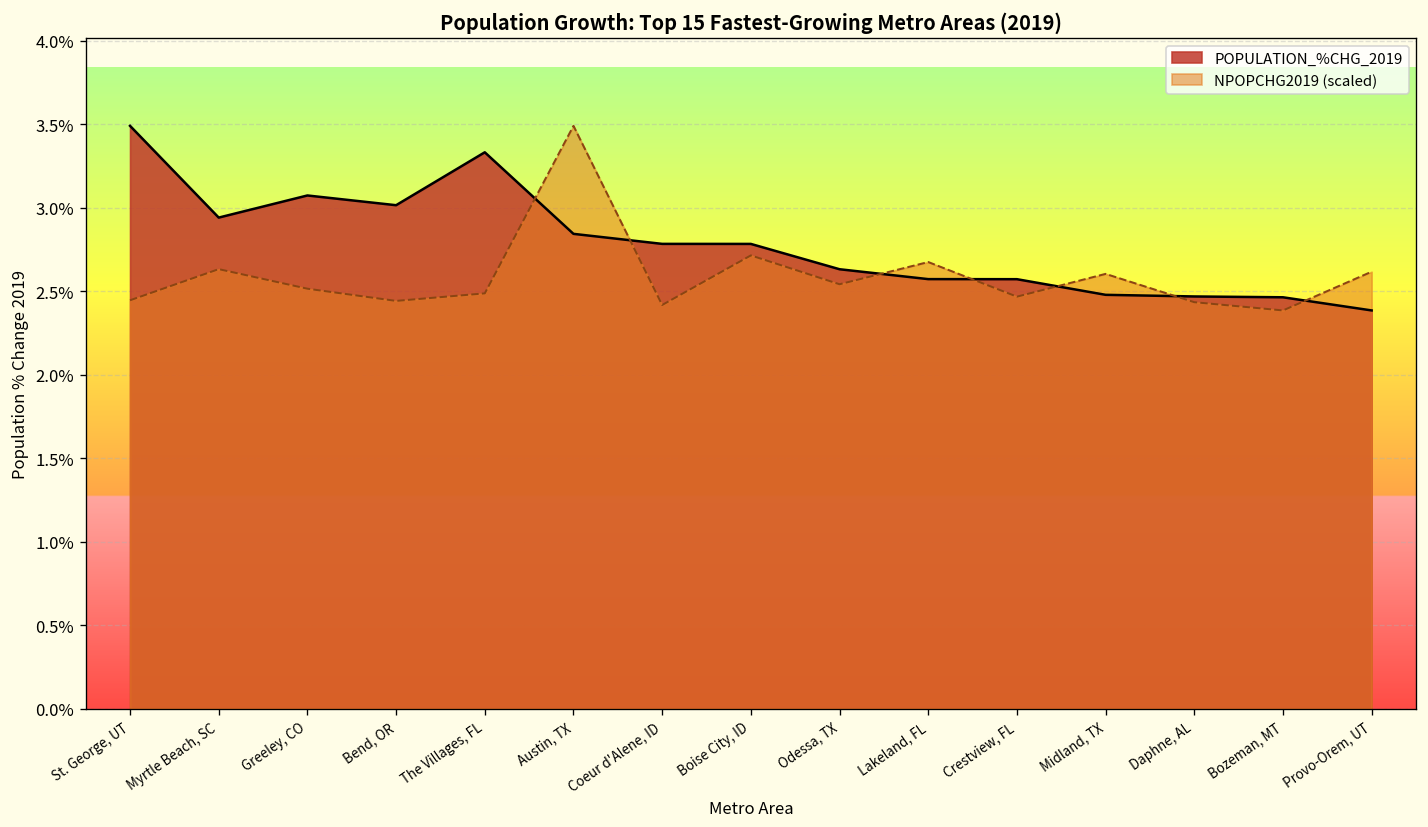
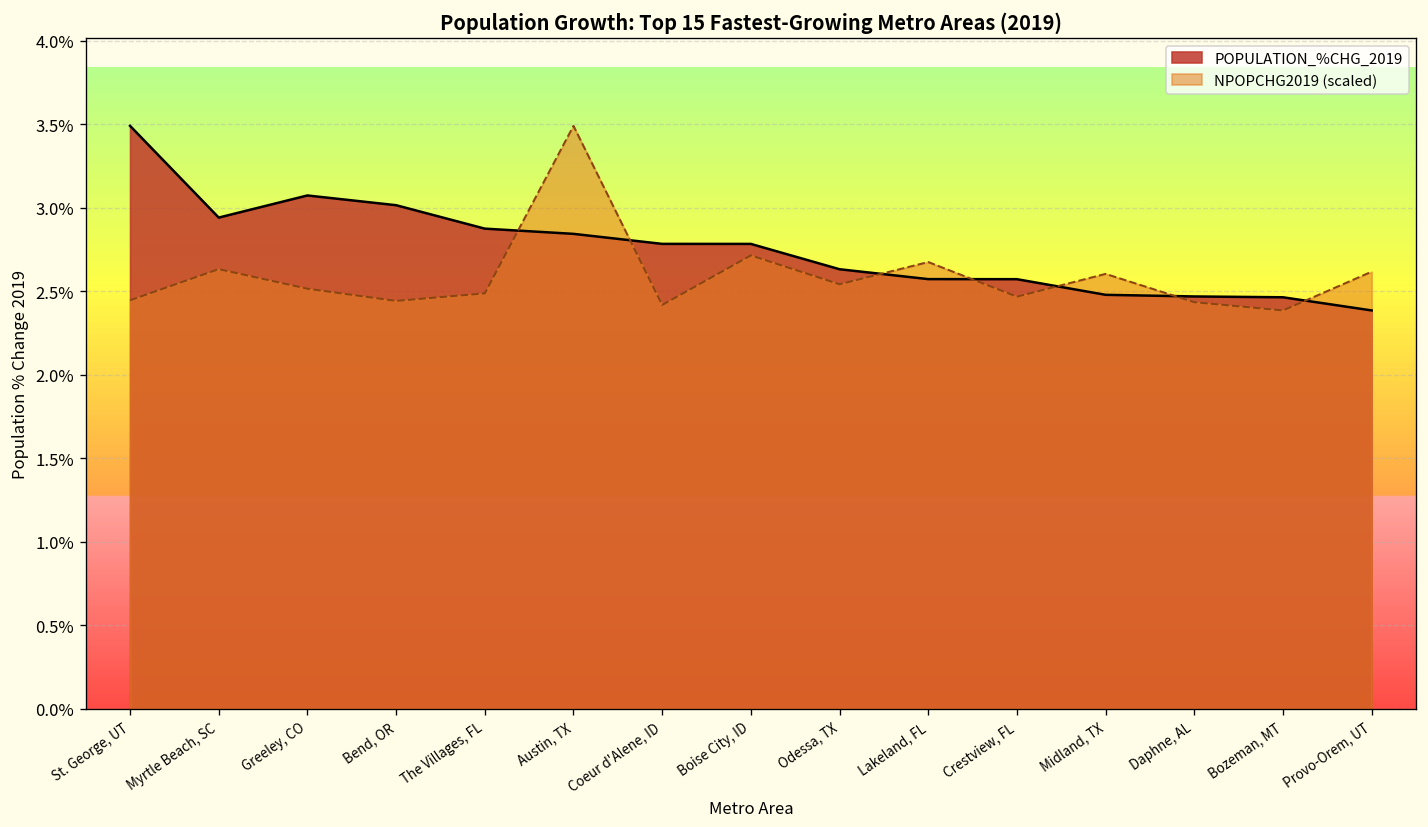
POPULATION_%CHG_2019, The Villages, FL: 3.33% -> 2.88%
